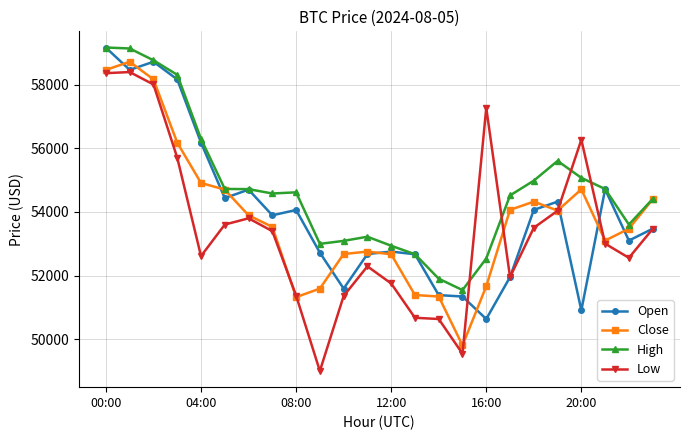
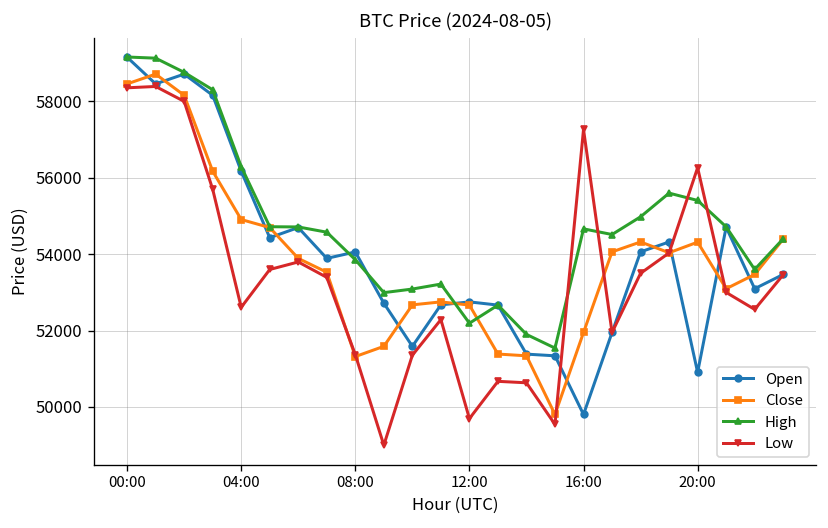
High, 08:00: 54600 -> 53900
High, 12:00: 52900 -> 52200
Low, 12:00: 51800 -> 49700
Open, 16:00: 50600 -> 49800
Close, 16:00: 51700 -> 52000
High, 16:00: 52500 -> 54700
Close, 20:00: 54700 -> 54300
High, 20:00: 55100 -> 55400
